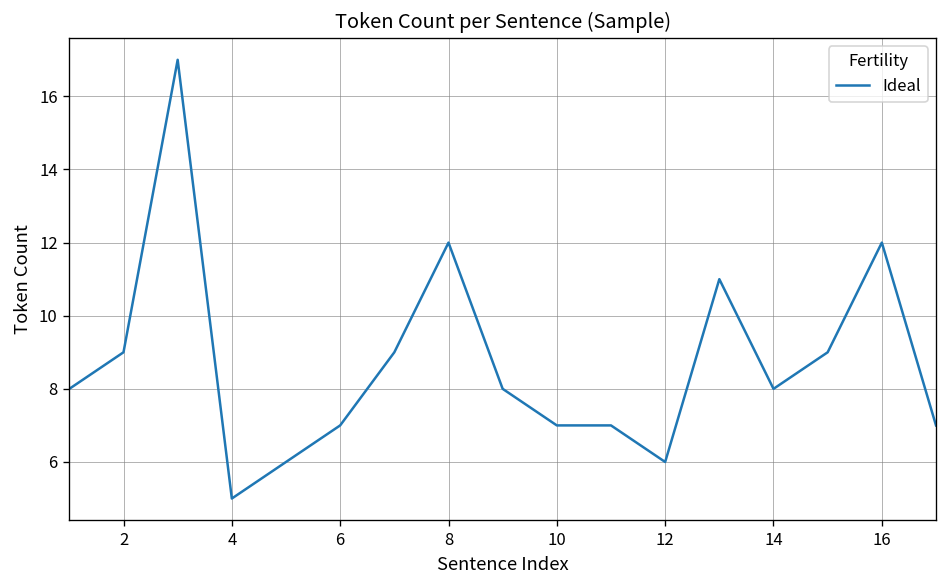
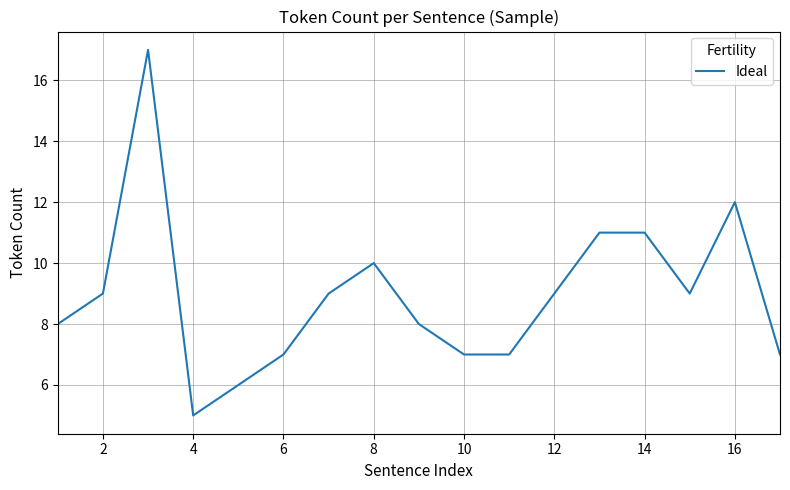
8: 12 -> 10
12: 6 -> 9
14: 8 -> 11
